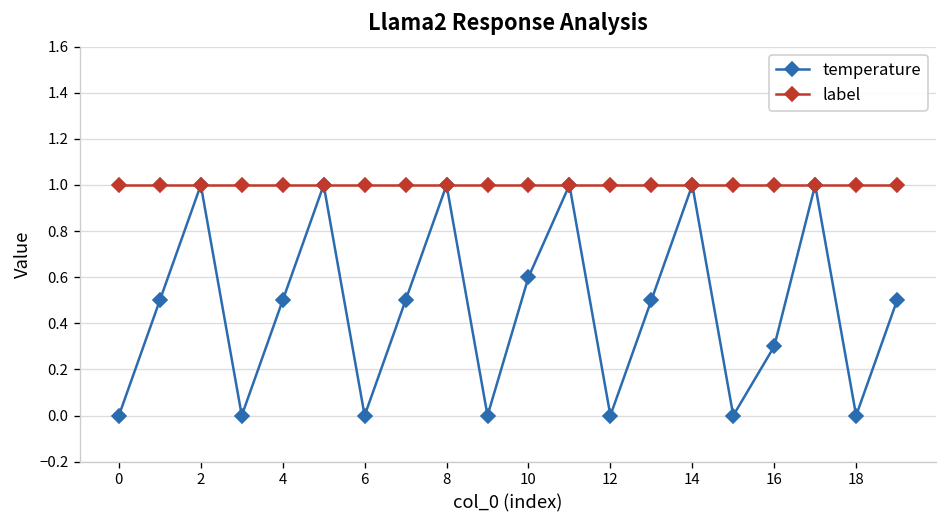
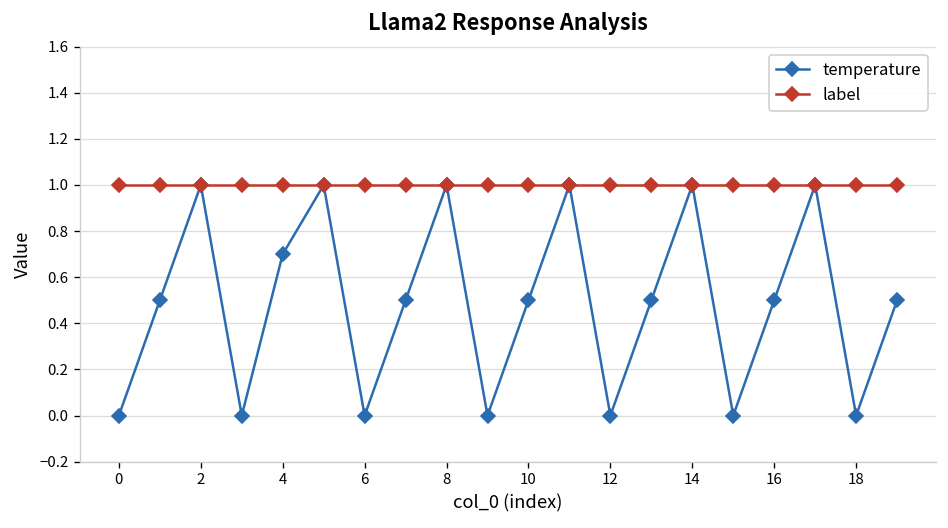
temperature, 4: 0.5 -> 0.7
temperature, 10: 0.6 -> 0.5
temperature, 16: 0.3 -> 0.5
